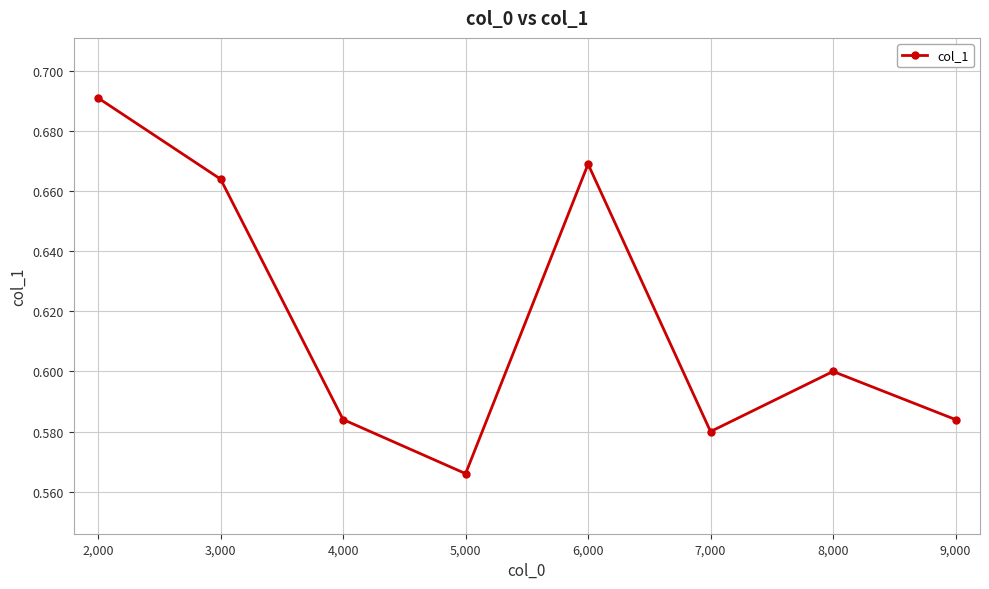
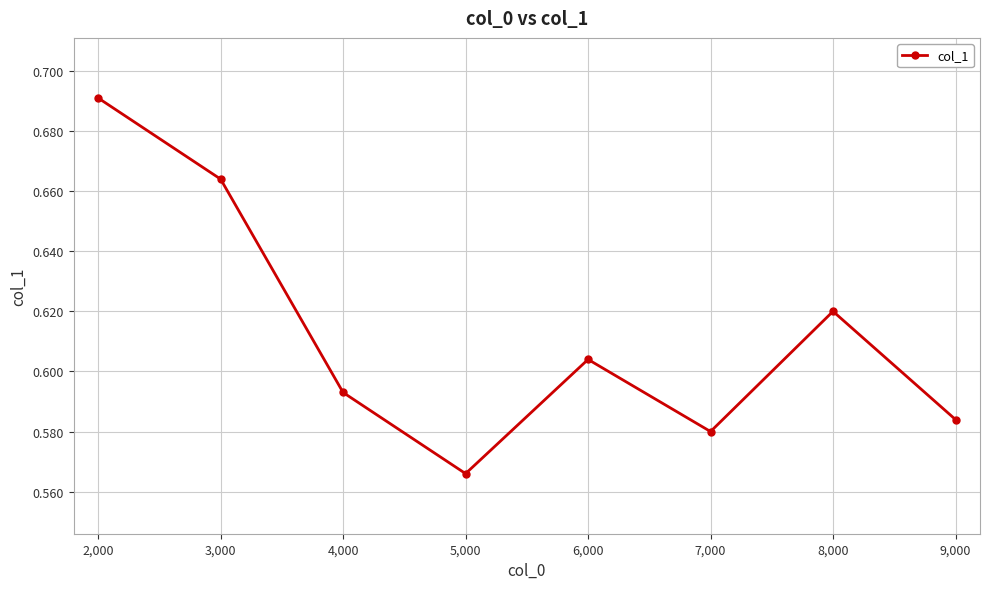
4,000: 0.584 -> 0.593
6,000: 0.669 -> 0.604
8,000: 0.60 -> 0.62
